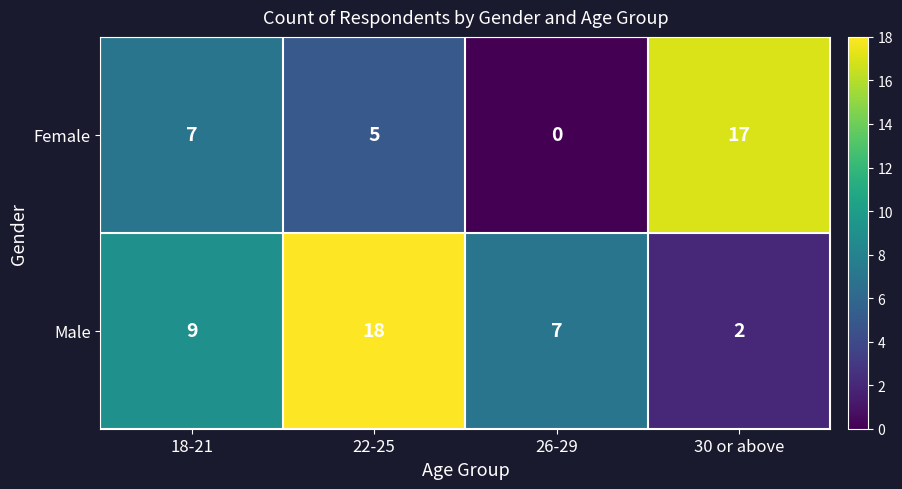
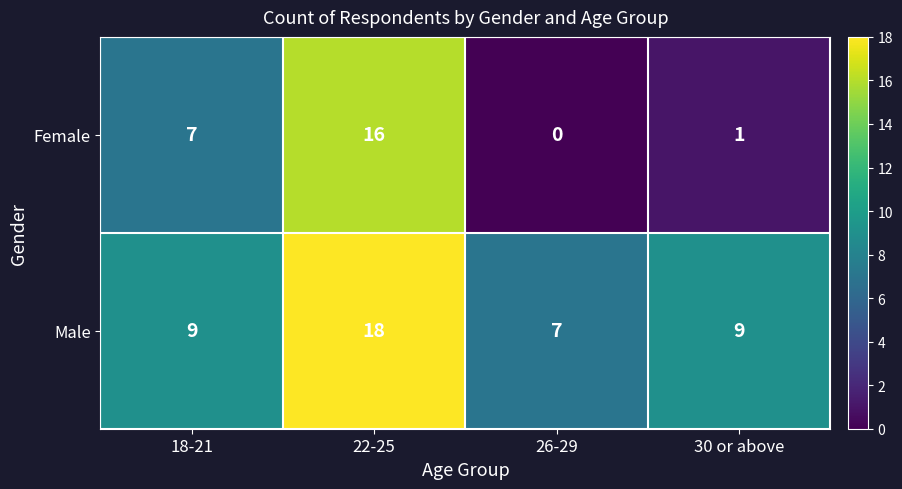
Female, 22-25: 5 -> 16
Female, 30 or above: 17 -> 1
Male, 30 or above: 2 -> 9
